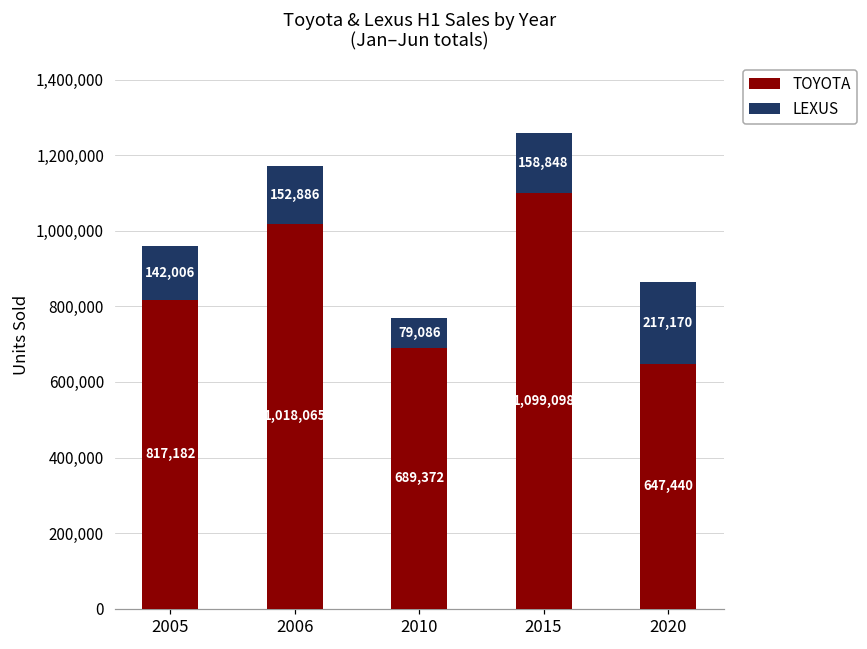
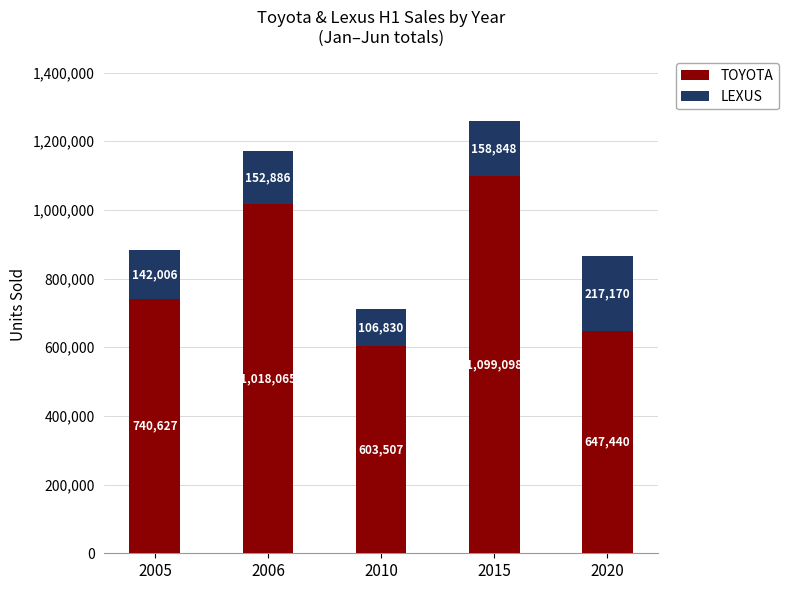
TOYOTA, 2005: 817,182 -> 740,627
TOYOTA, 2010: 689,372 -> 603,507
LEXUS, 2010: 79,086 -> 106,830
